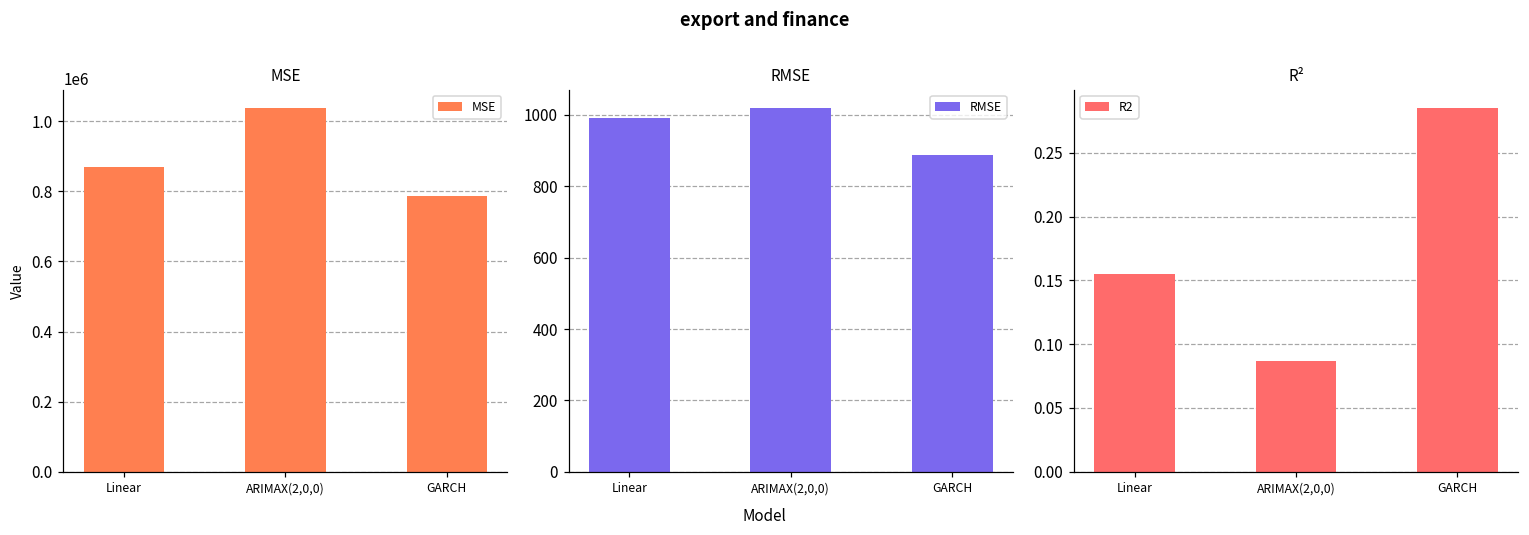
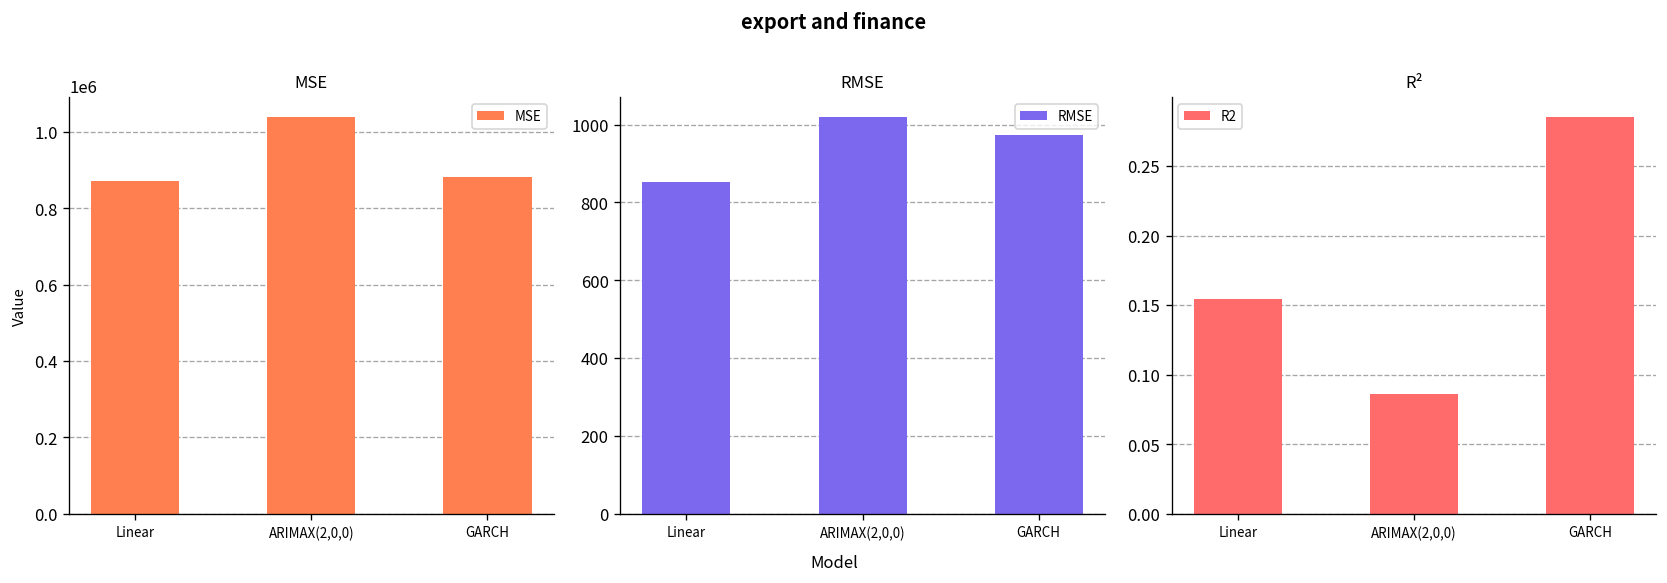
MSE, GARCH: 790000 -> 880000
RMSE, Linear: 990 -> 850
RMSE, GARCH: 890 -> 970
